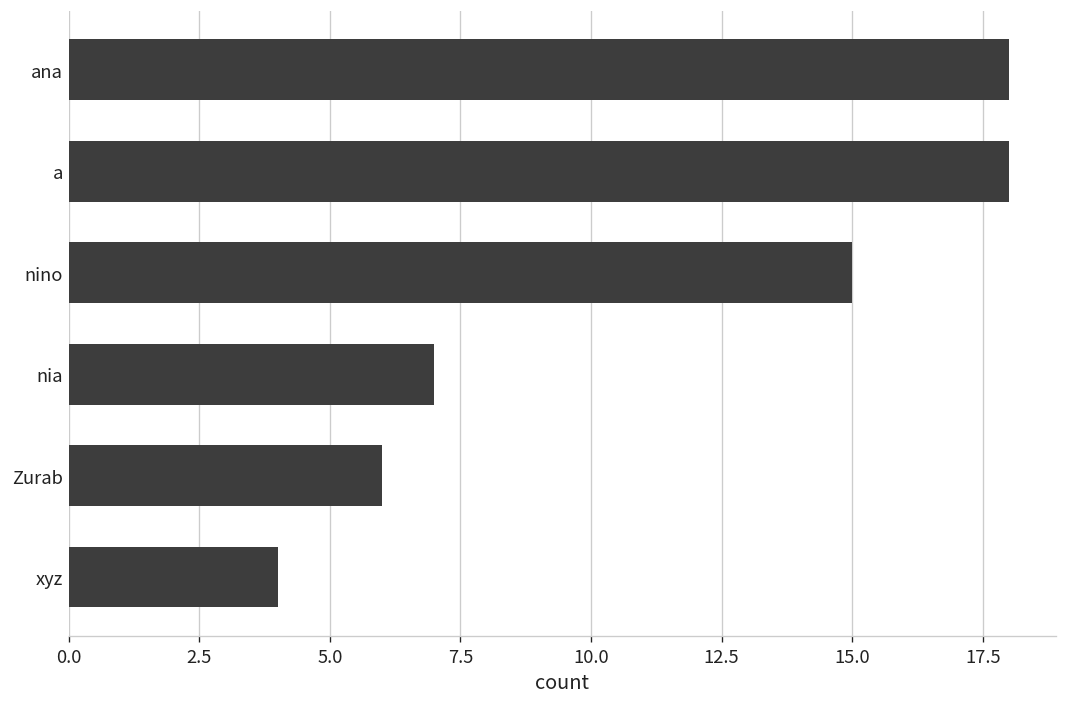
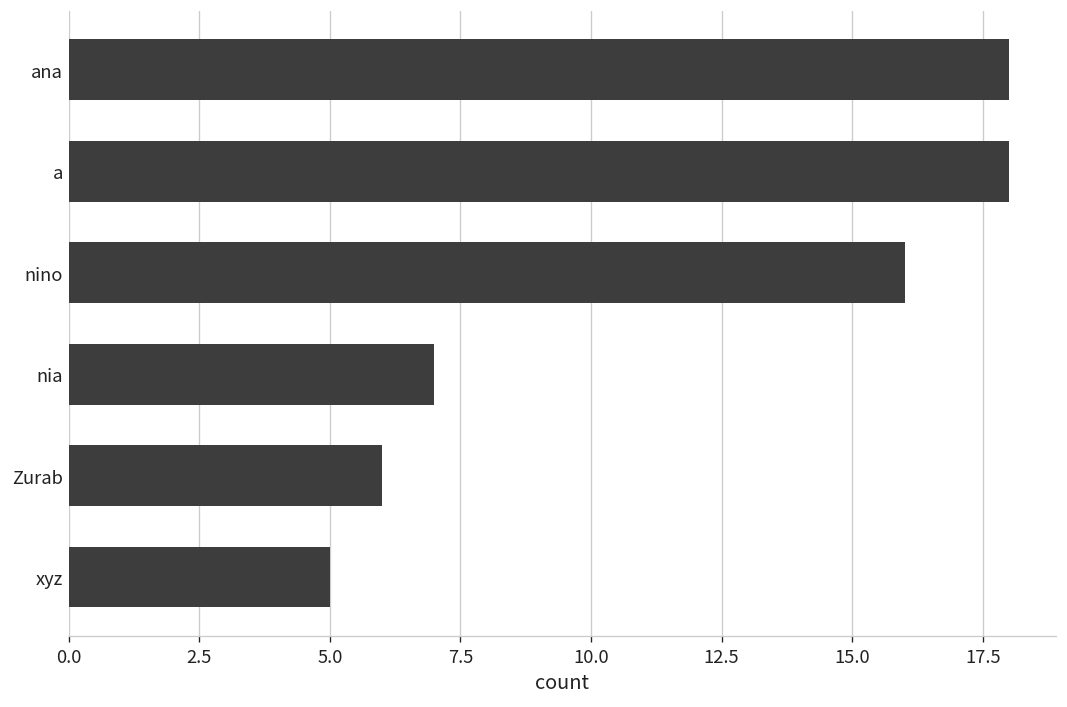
nino: 15 -> 16
xyz: 4 -> 5
